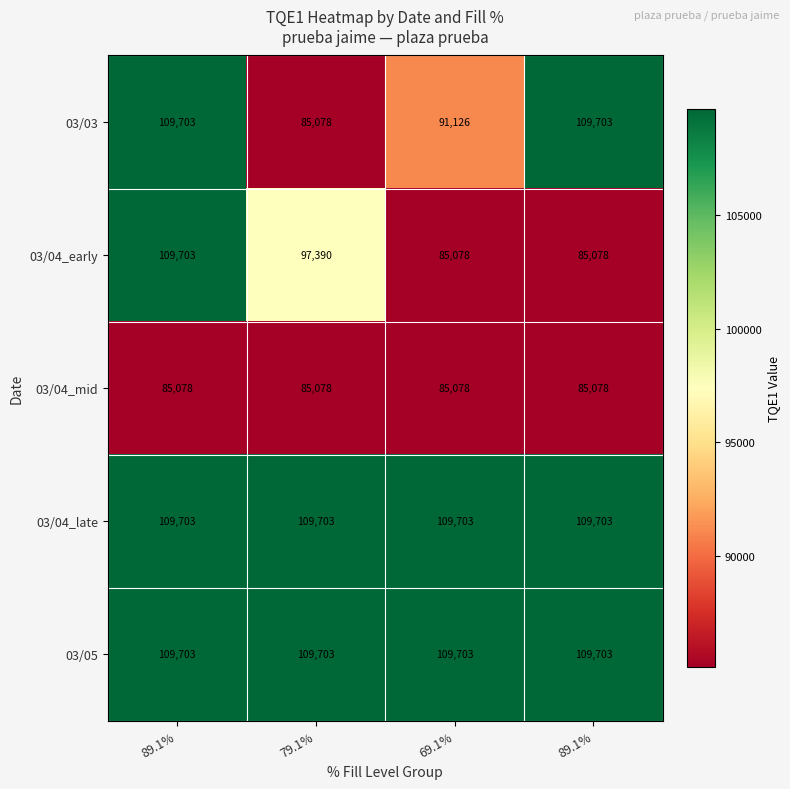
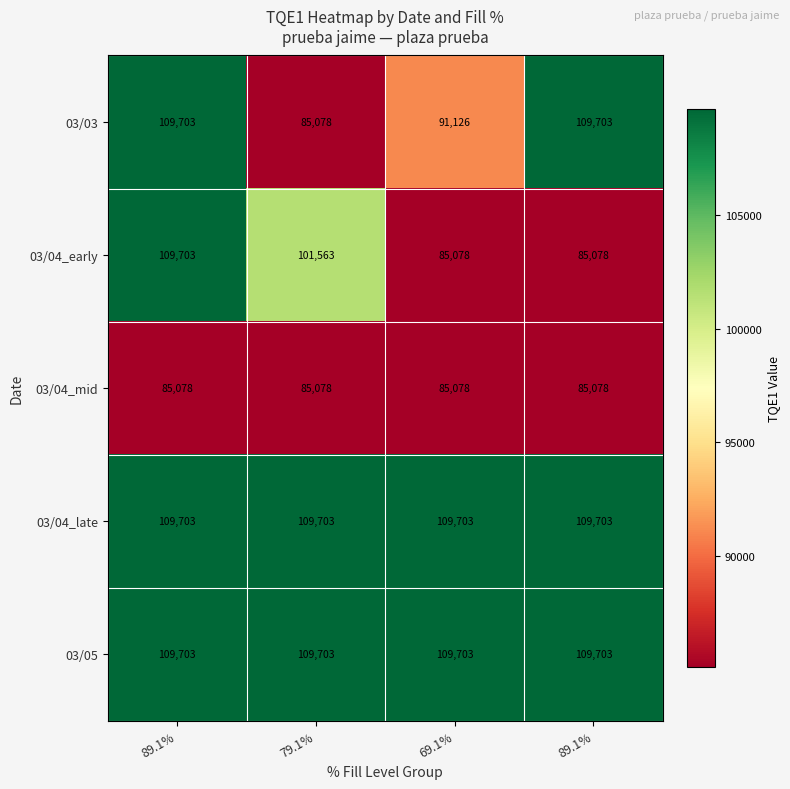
03/04_early, 79.1%: 97,390 -> 101,563
